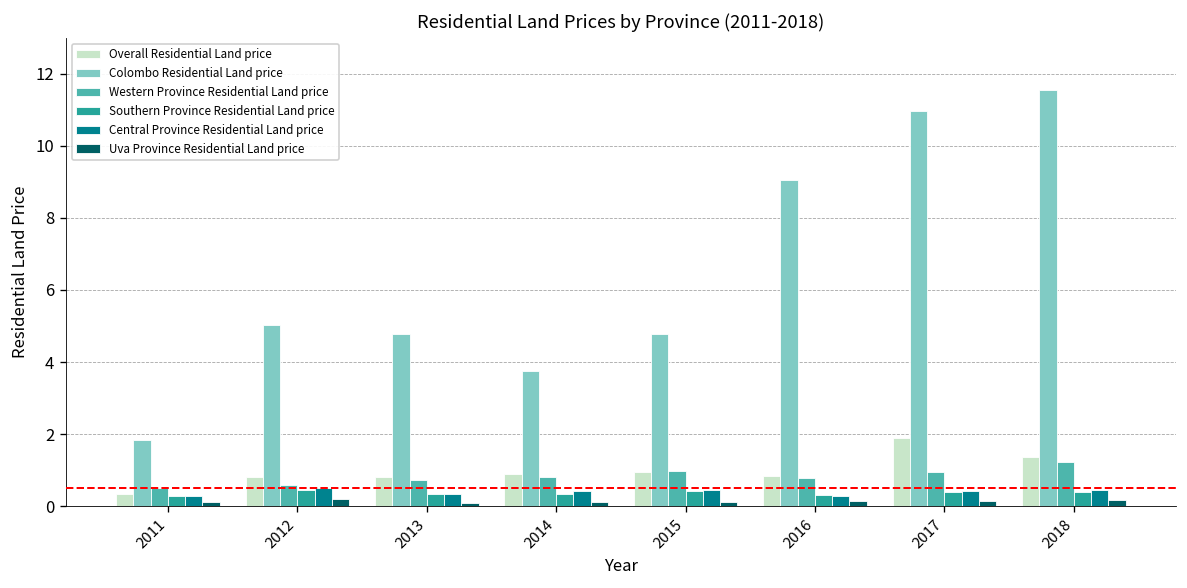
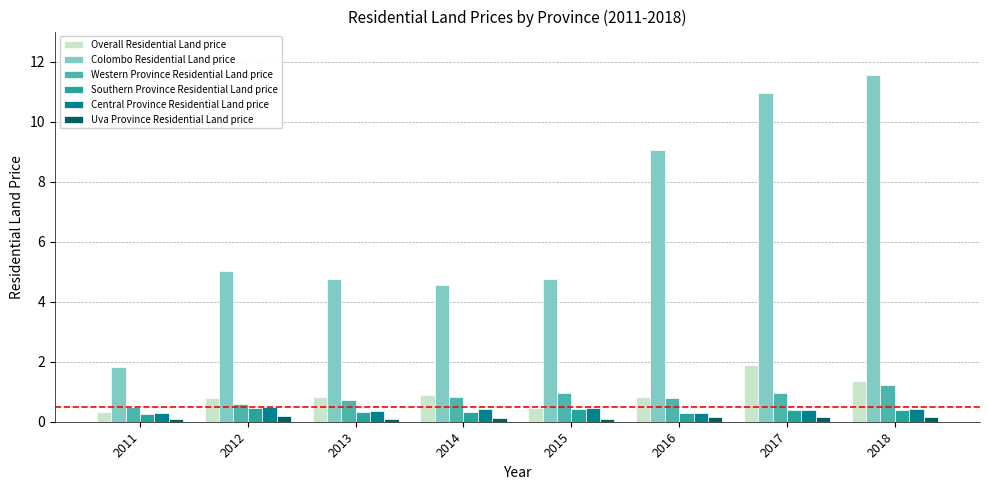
Colombo Residential Land price, 2014: 3.8 -> 4.6
Overall Residential Land price, 2015: 1.0 -> 0.5
